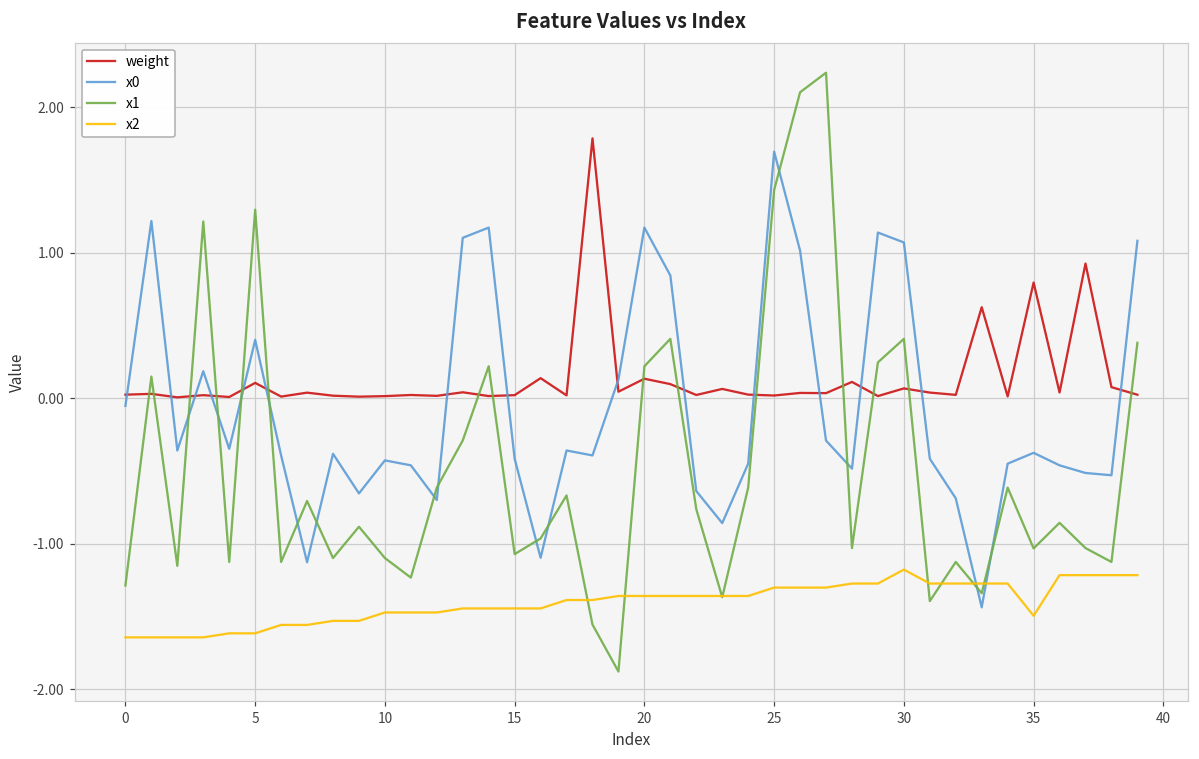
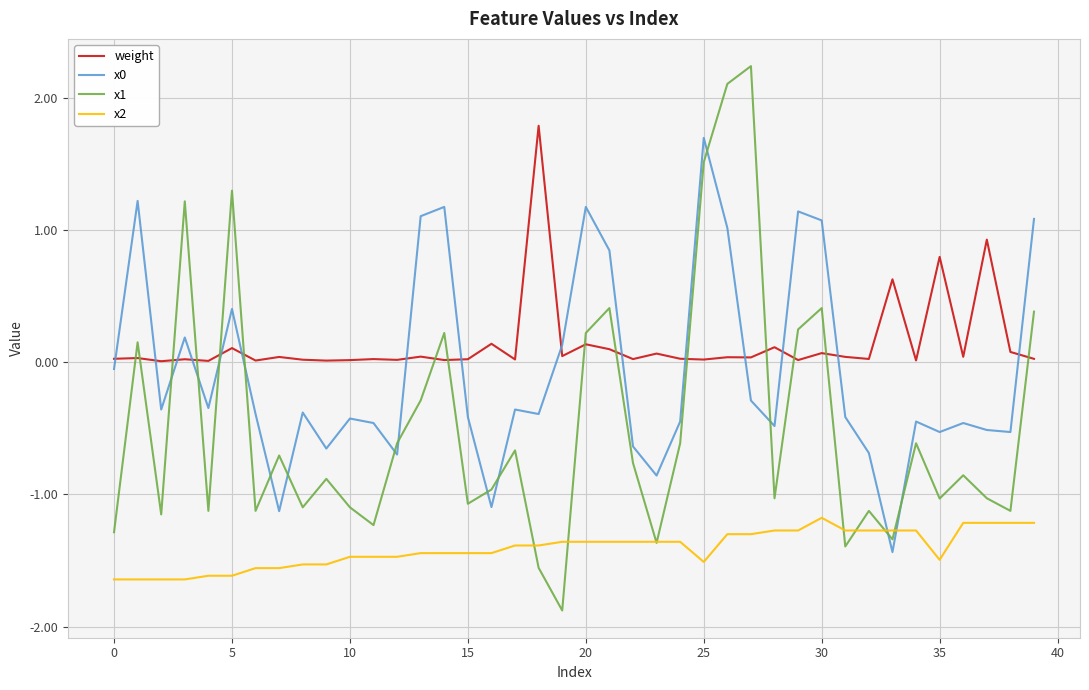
x1, 25: 1.43 -> 1.51
x2, 25: -1.30 -> -1.51
x0, 35: -0.37 -> -0.53
